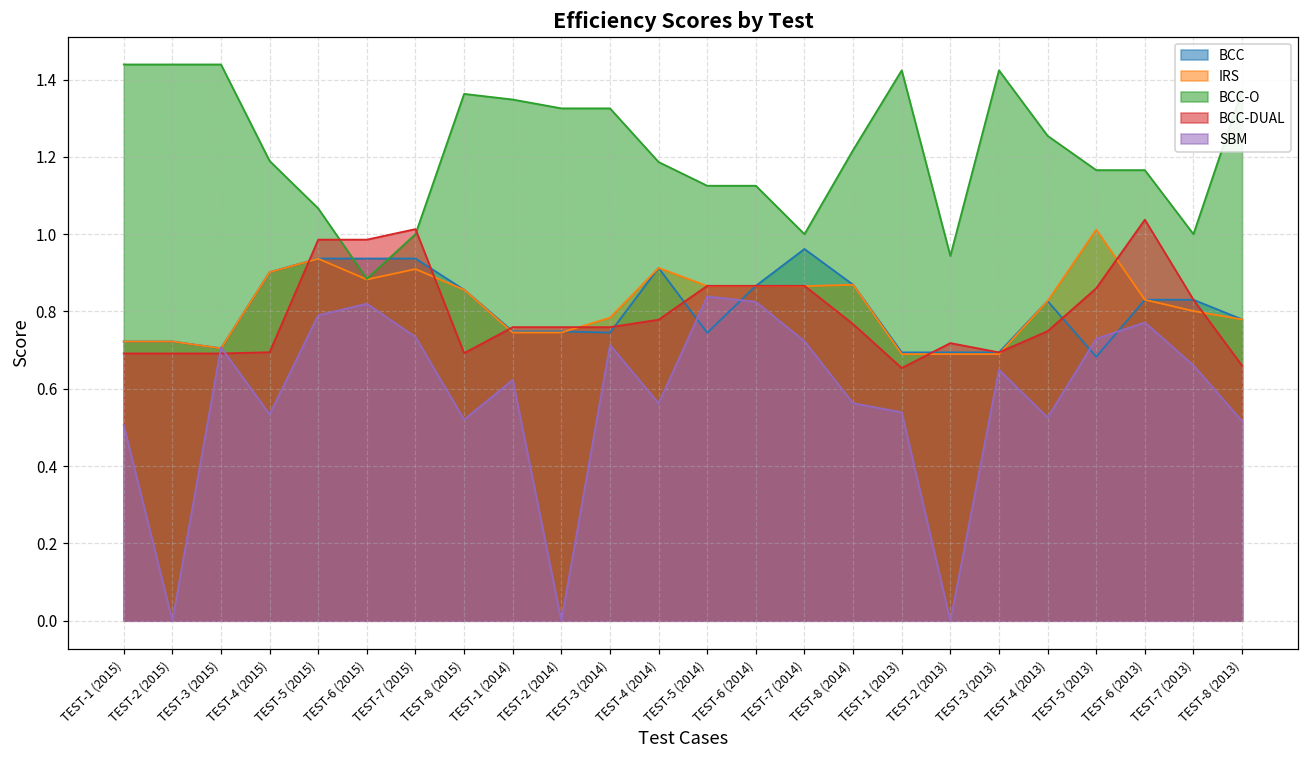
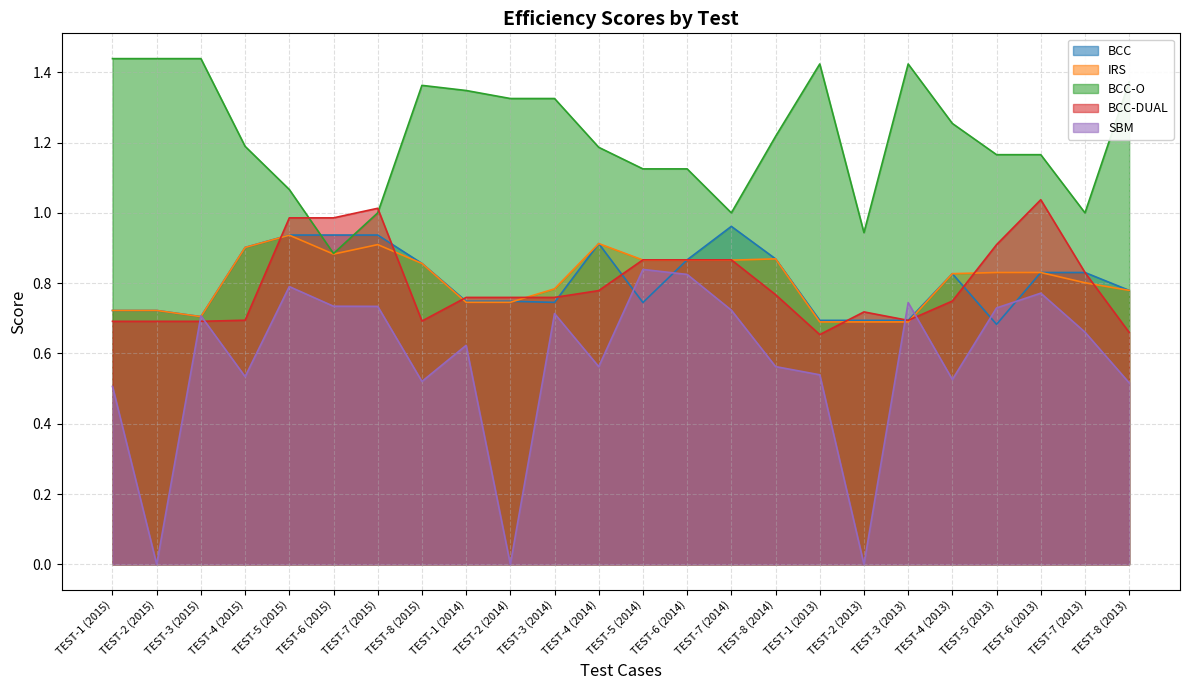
SBM, TEST-6 (2015): 0.82 -> 0.73
SBM, TEST-3 (2013): 0.65 -> 0.74
IRS, TEST-5 (2013): 1.01 -> 0.83
BCC-DUAL, TEST-5 (2013): 0.86 -> 0.91
